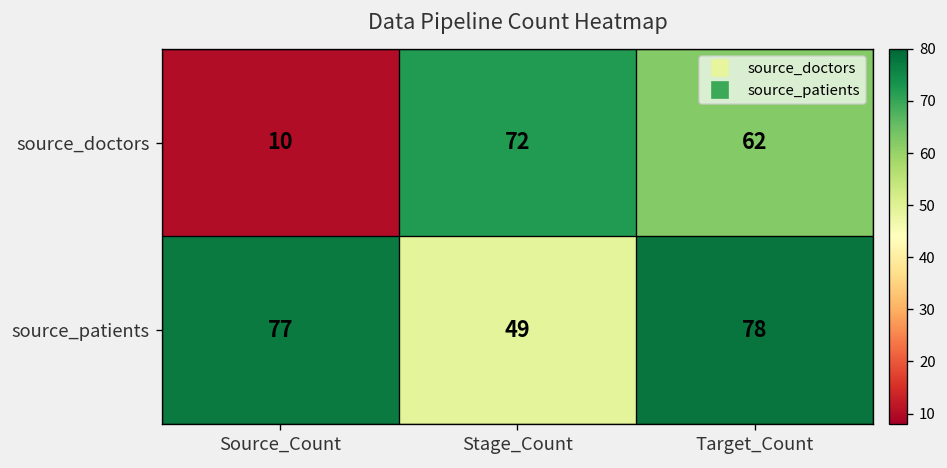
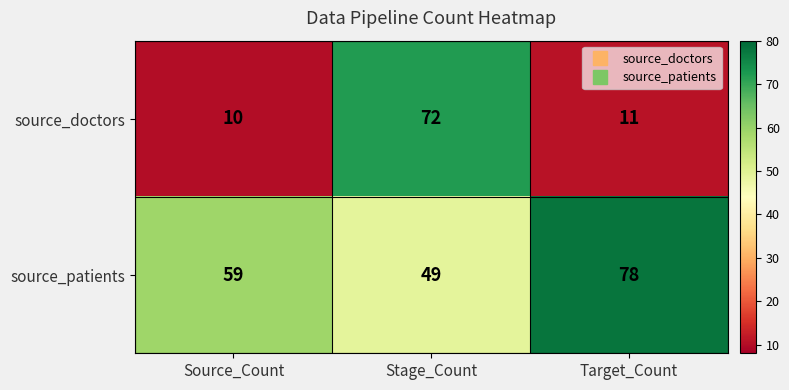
source_doctors, Target_Count: 62 -> 11
source_patients, Source_Count: 77 -> 59
